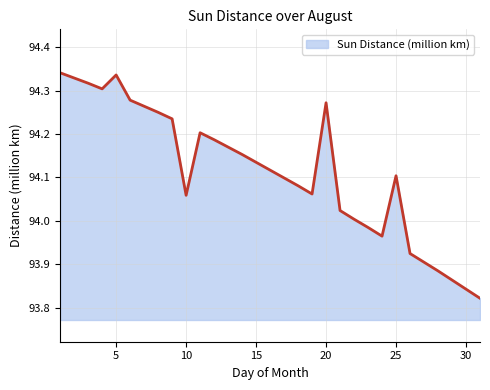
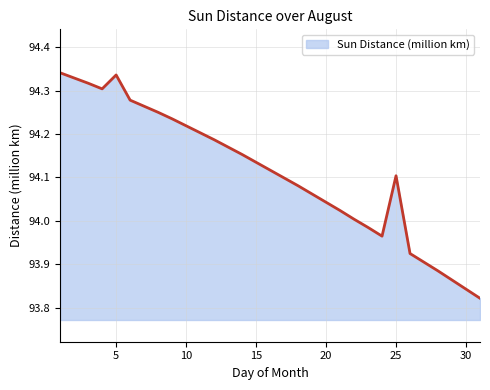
10: 94.06 -> 94.22
20: 94.27 -> 94.04
